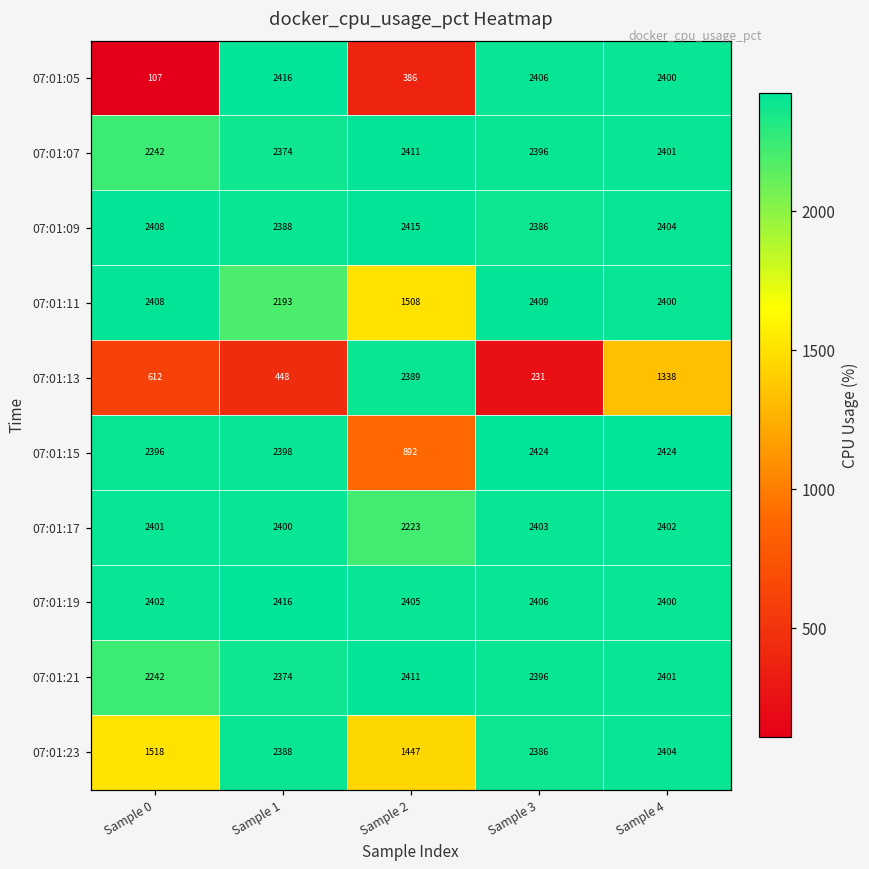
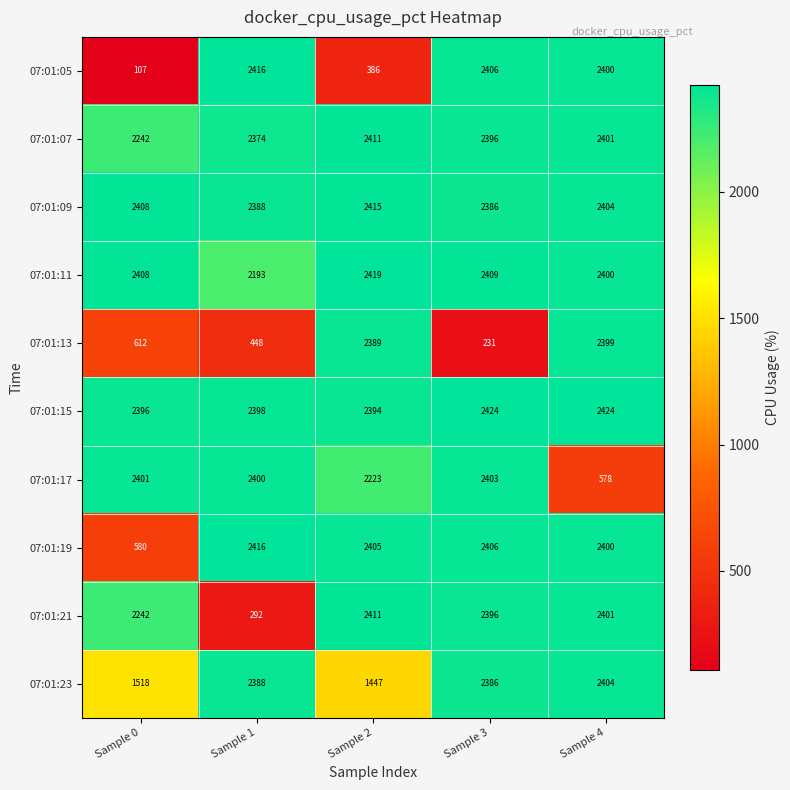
07:01:11, Sample 2: 1508 -> 2419
07:01:13, Sample 4: 1338 -> 2399
07:01:15, Sample 2: 892 -> 2394
07:01:17, Sample 4: 2402 -> 578
07:01:19, Sample 0: 2402 -> 580
07:01:21, Sample 1: 2374 -> 292
